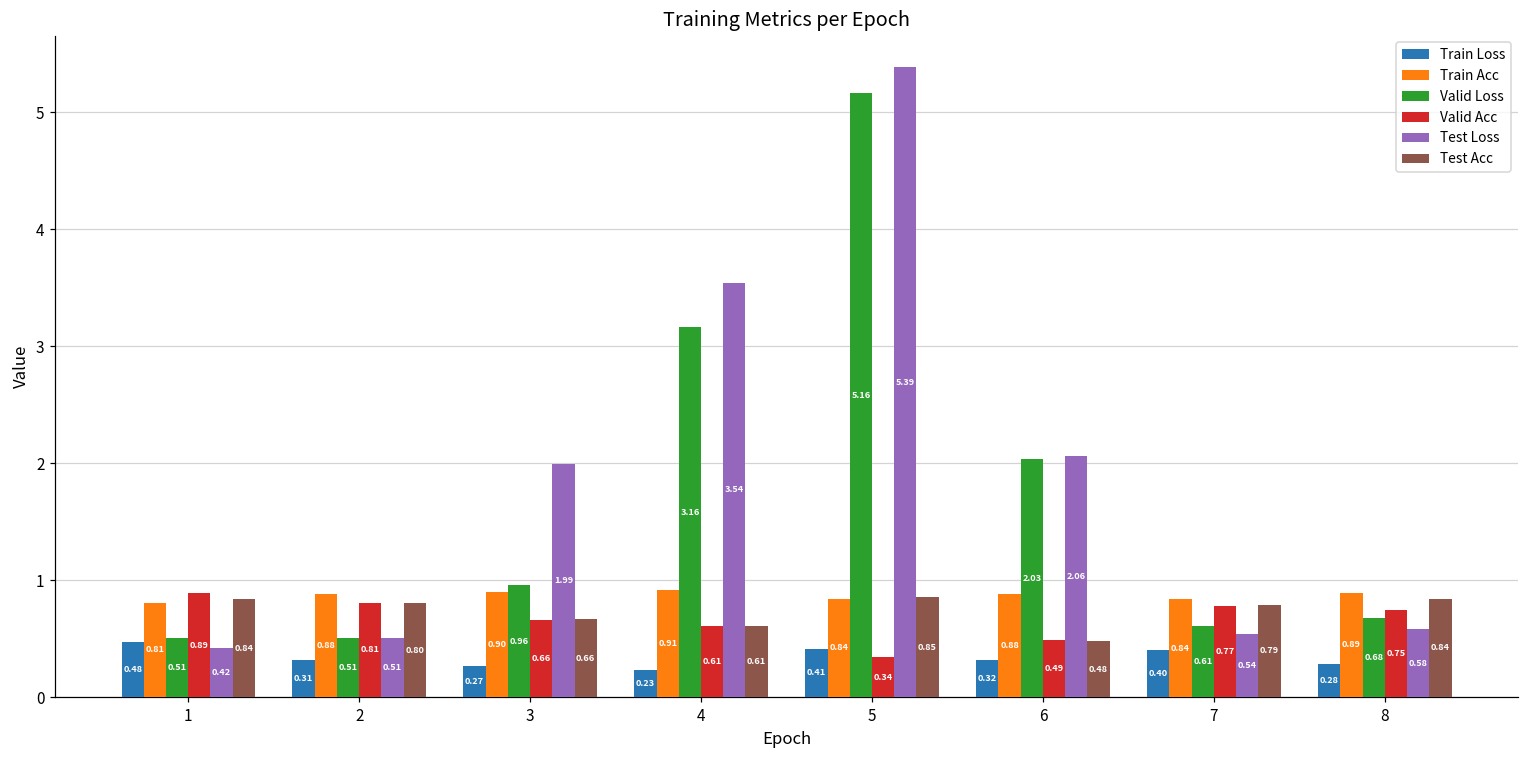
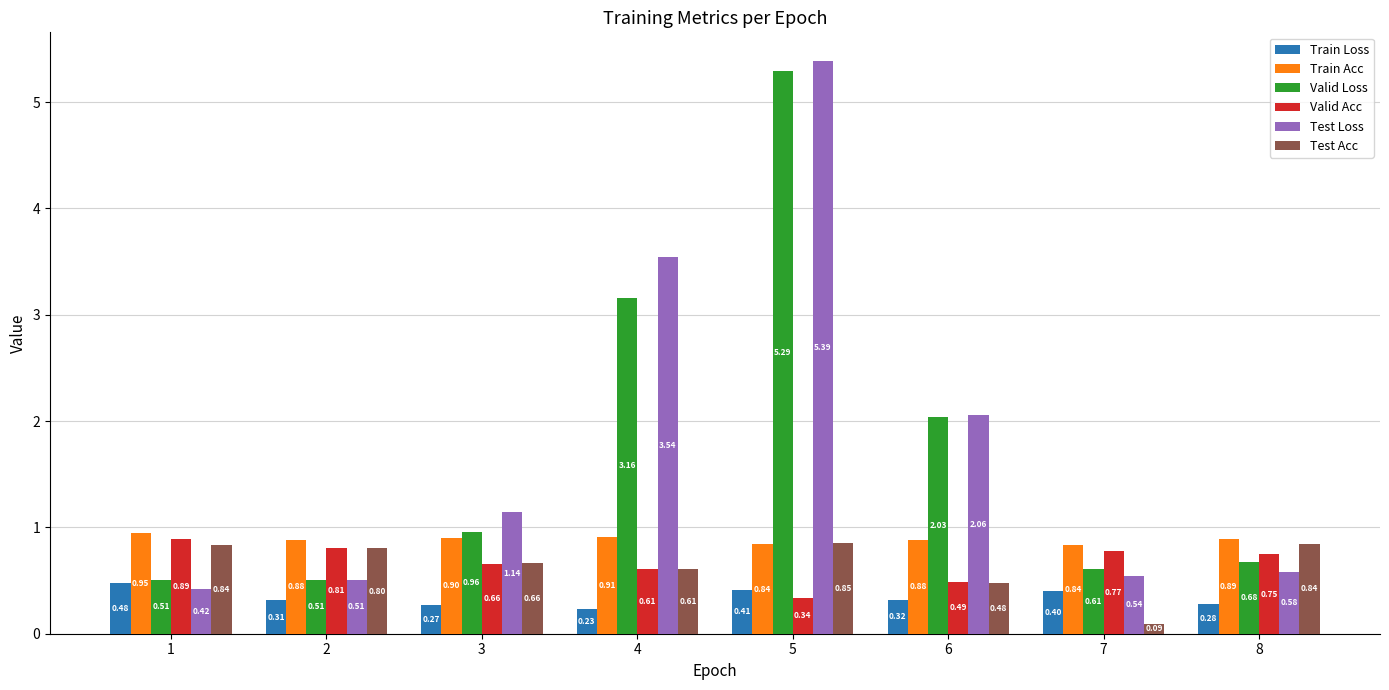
Train Acc, 1: 0.81 -> 0.95
Test Loss, 3: 1.99 -> 1.14
Valid Loss, 5: 5.16 -> 5.29
Test Acc, 7: 0.79 -> 0.09
